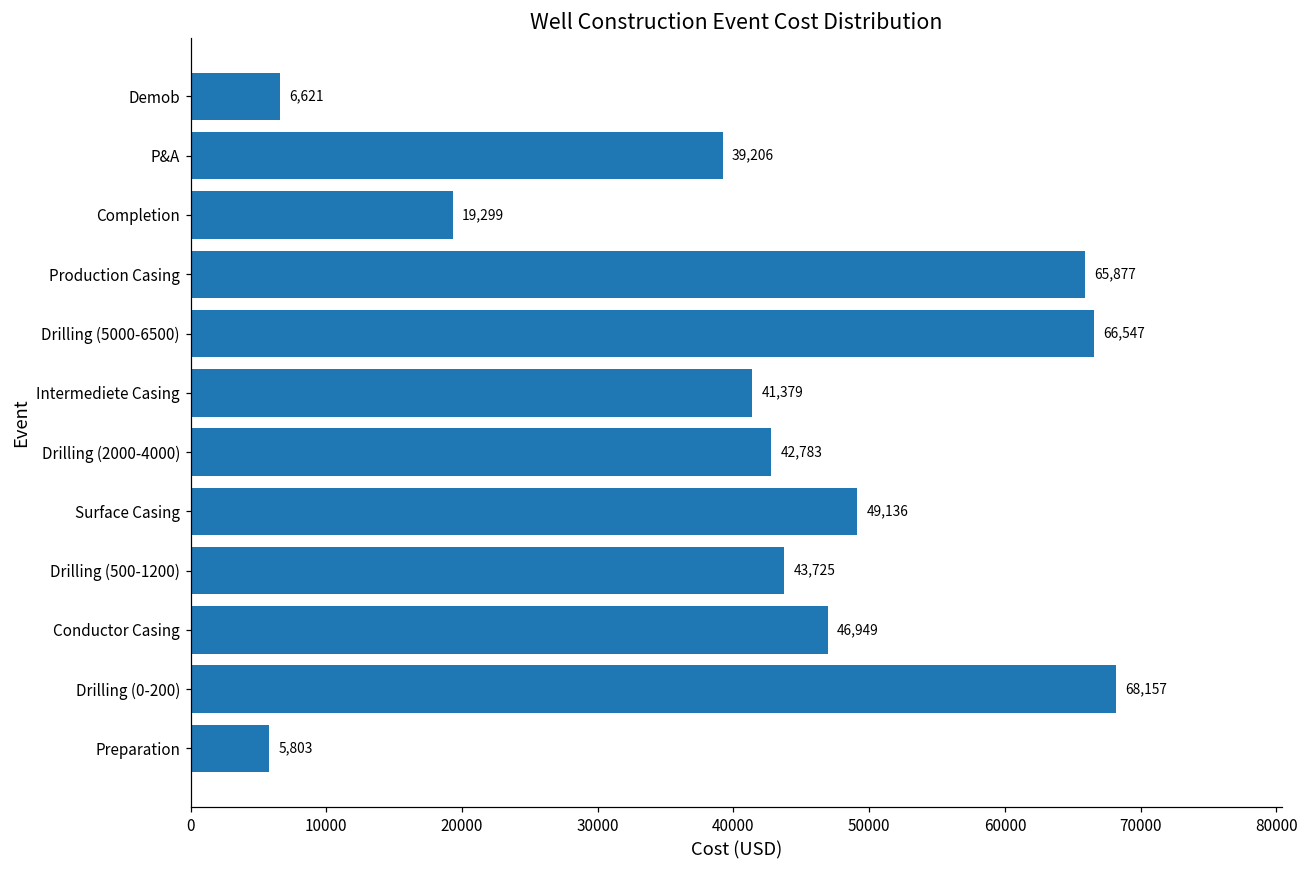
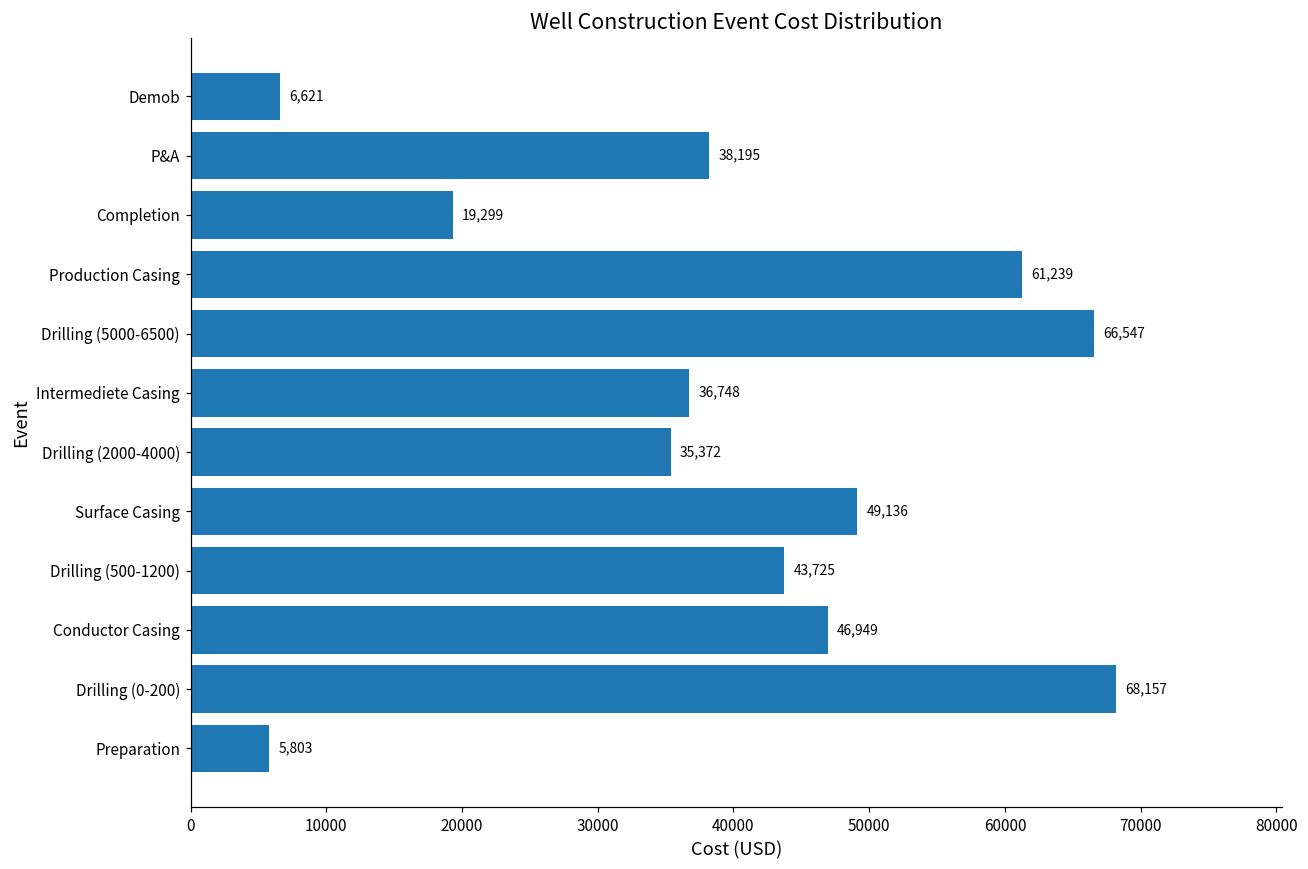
P&A: 39,206 -> 38,195
Production Casing: 65,877 -> 61,239
Intermediete Casing: 41,379 -> 36,748
Drilling (2000-4000): 42,783 -> 35,372
